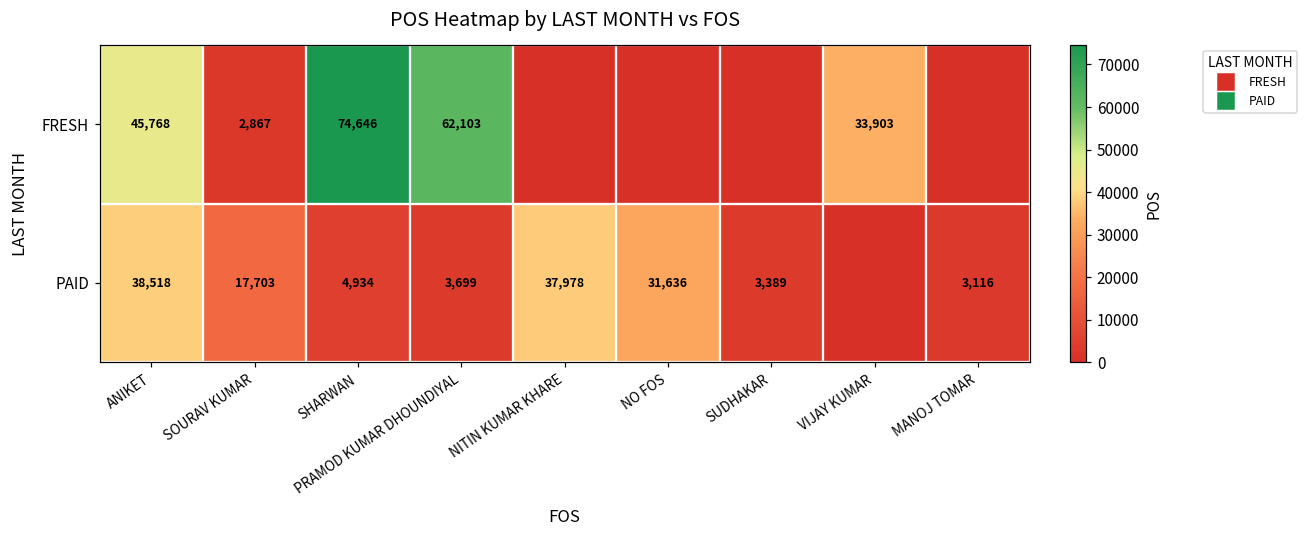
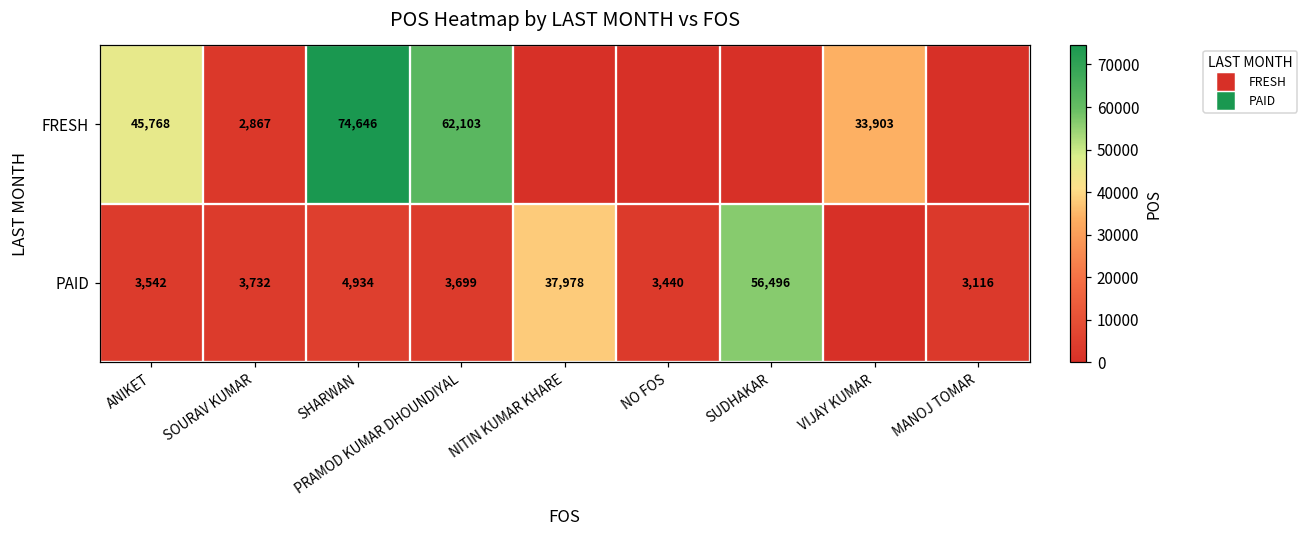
PAID, ANIKET: 38,518 -> 3,542
PAID, SOURAV KUMAR: 17,703 -> 3,732
PAID, NO FOS: 31,636 -> 3,440
PAID, SUDHAKAR: 3,389 -> 56,496
